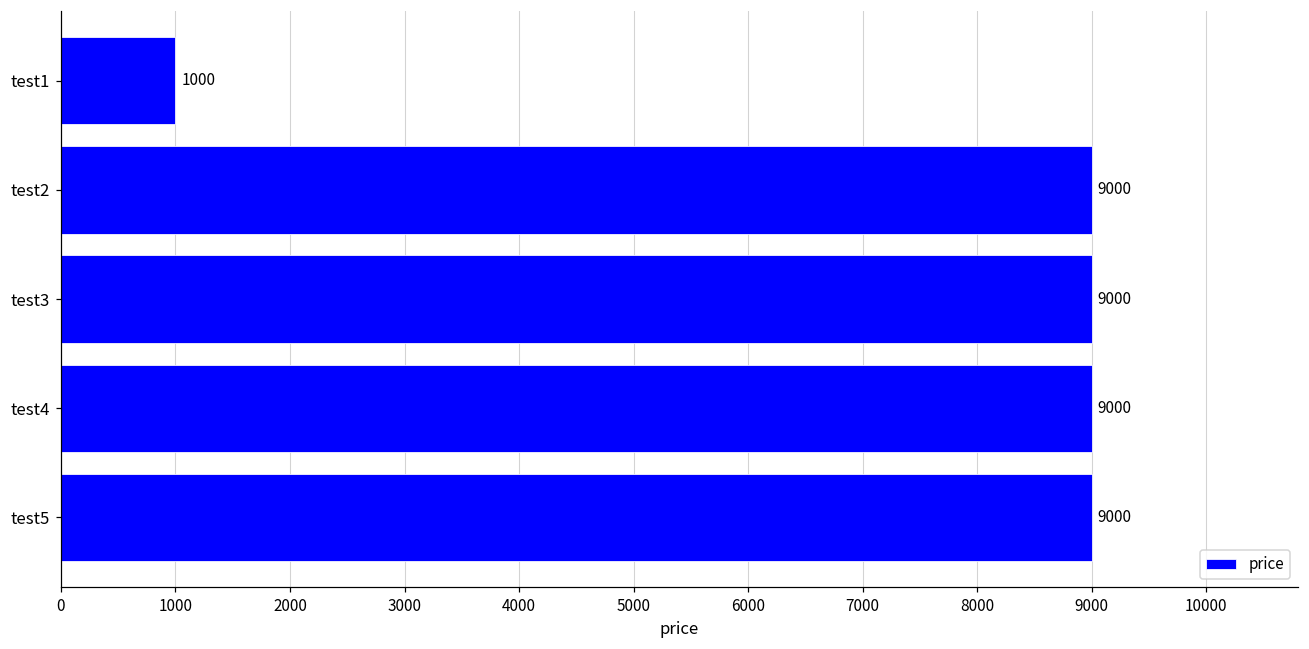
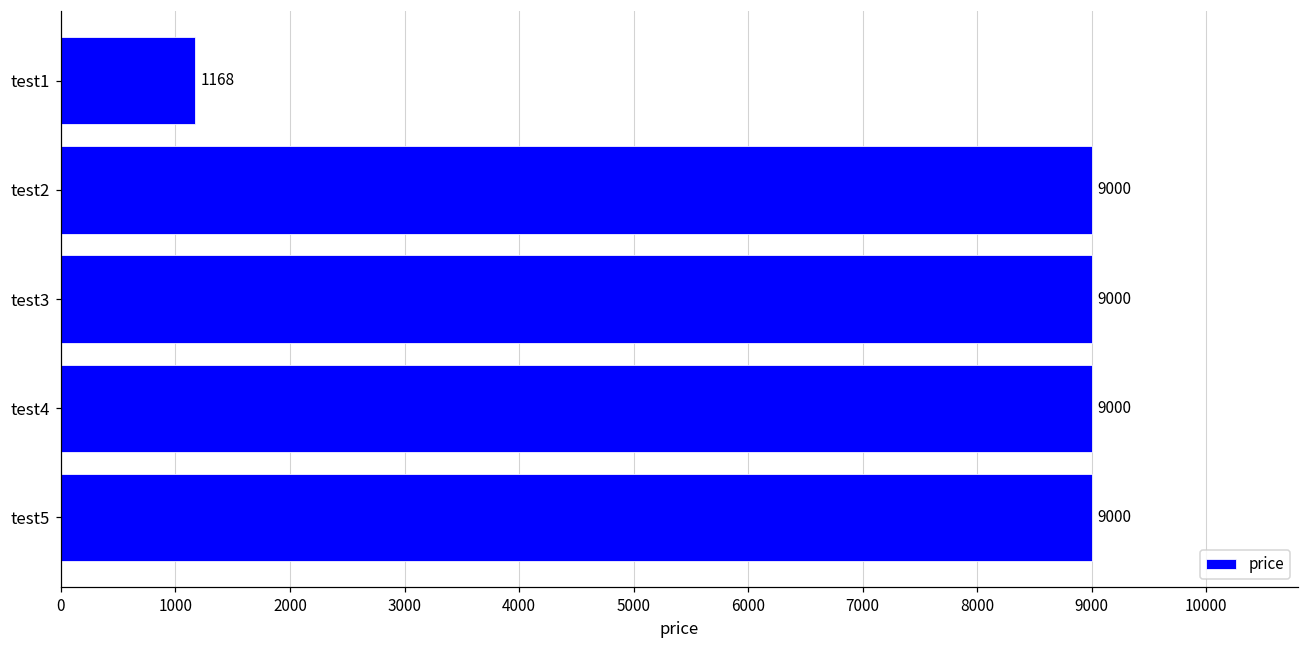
test1: 1000 -> 1168
